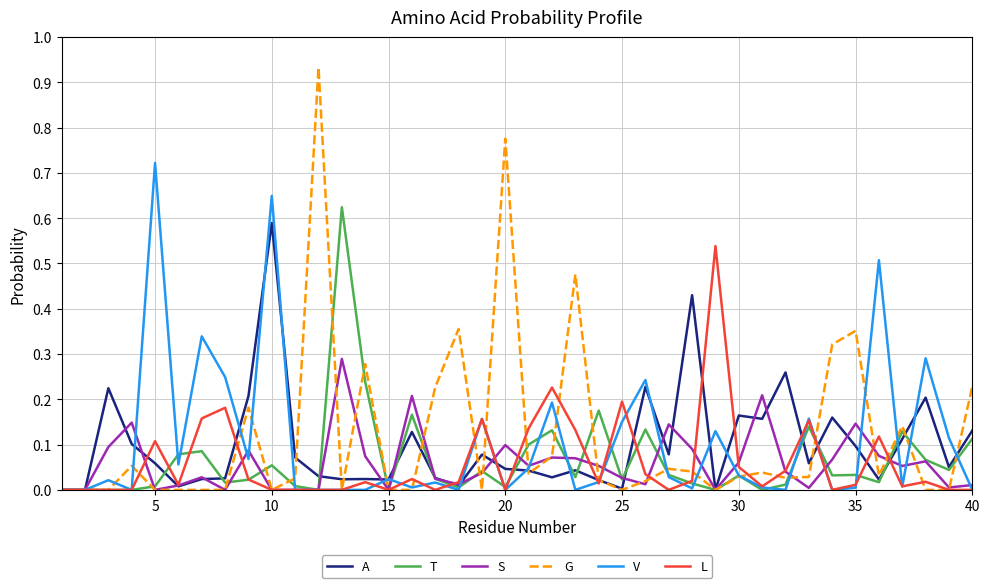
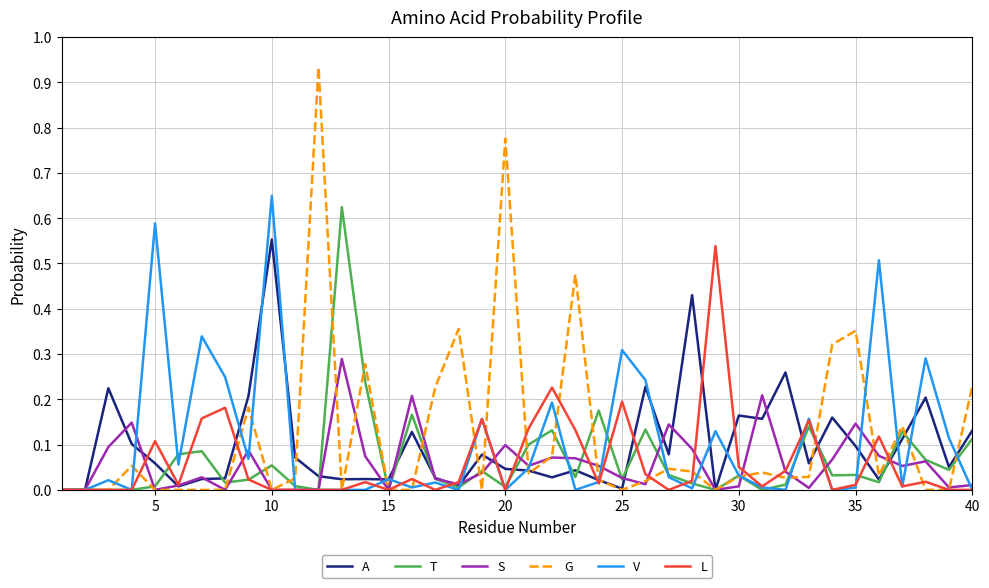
V, 5: 0.72 -> 0.59
A, 10: 0.59 -> 0.55
V, 25: 0.15 -> 0.31
S, 30: 0.06 -> 0.01
